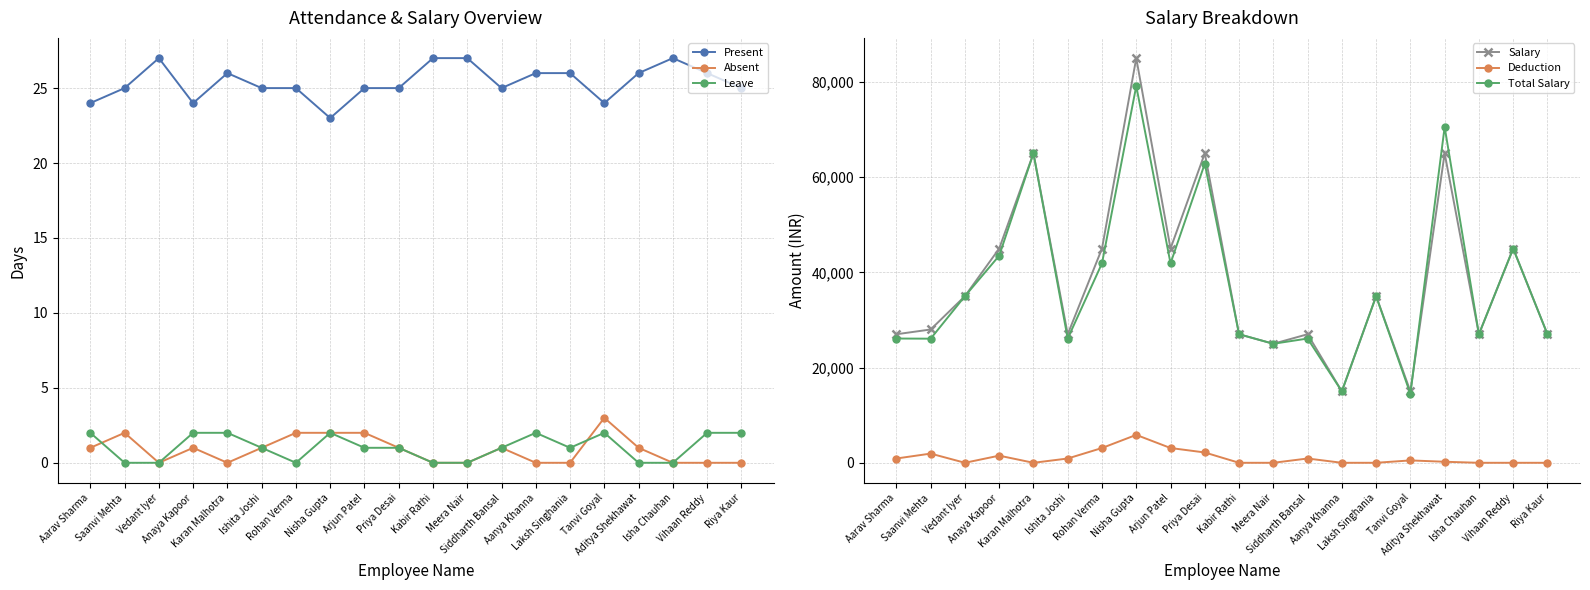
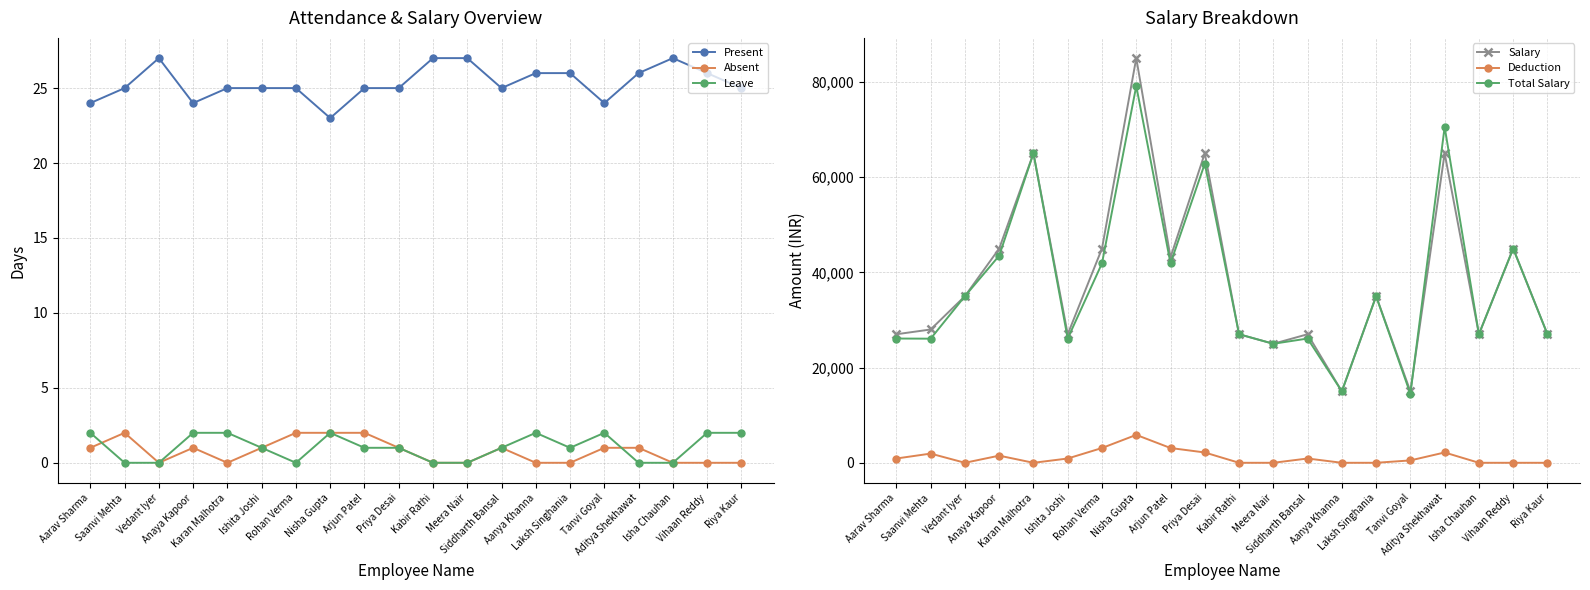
Attendance & Salary Overview, Present, Karan Malhotra: 26 -> 25
Attendance & Salary Overview, Absent, Tanvi Goyal: 3 -> 1
Salary Breakdown, Salary, Arjun Patel: 45,000 -> 43,000
Salary Breakdown, Deduction, Aditya Shekhawat: 0 -> 2,000
